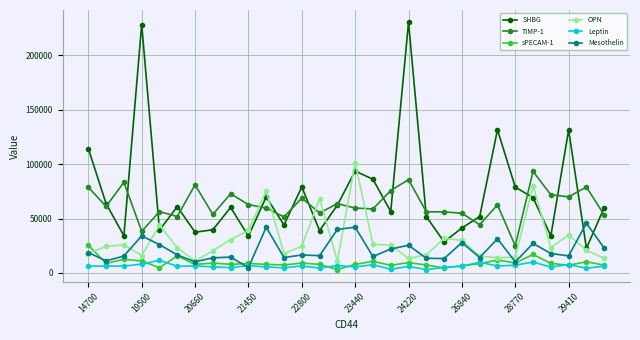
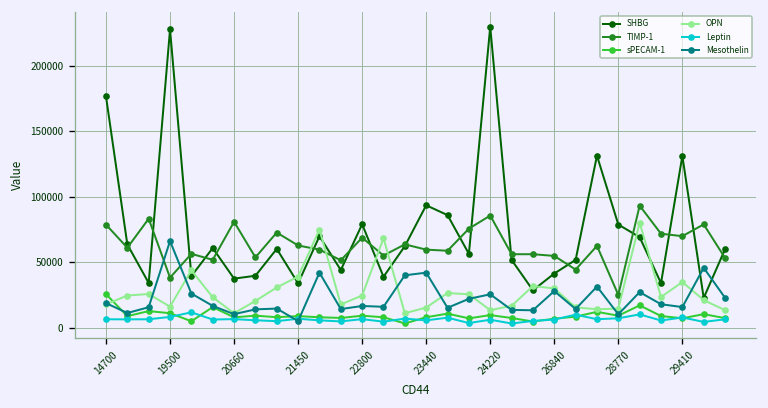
SHBG, 14700: 114000 -> 177000
Mesothelin, 19500: 34000 -> 66000
OPN, 23440: 101000 -> 15000
